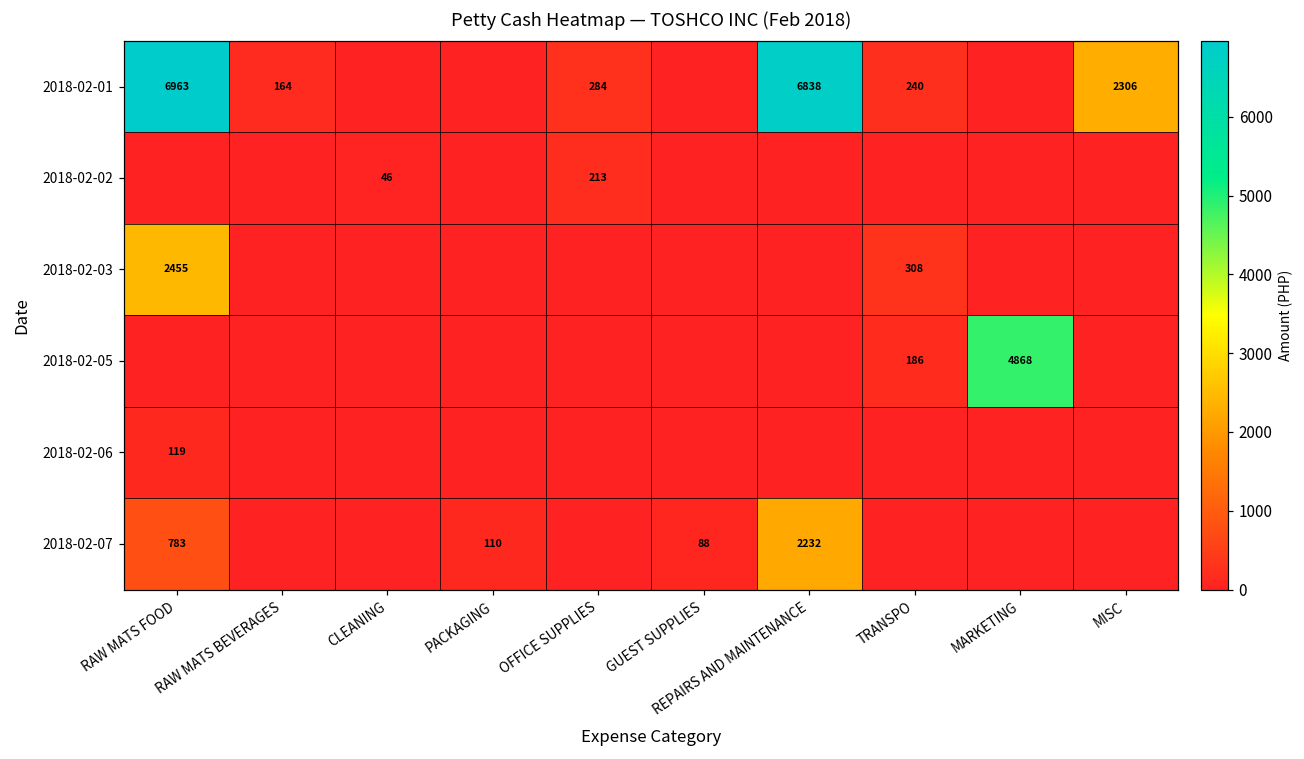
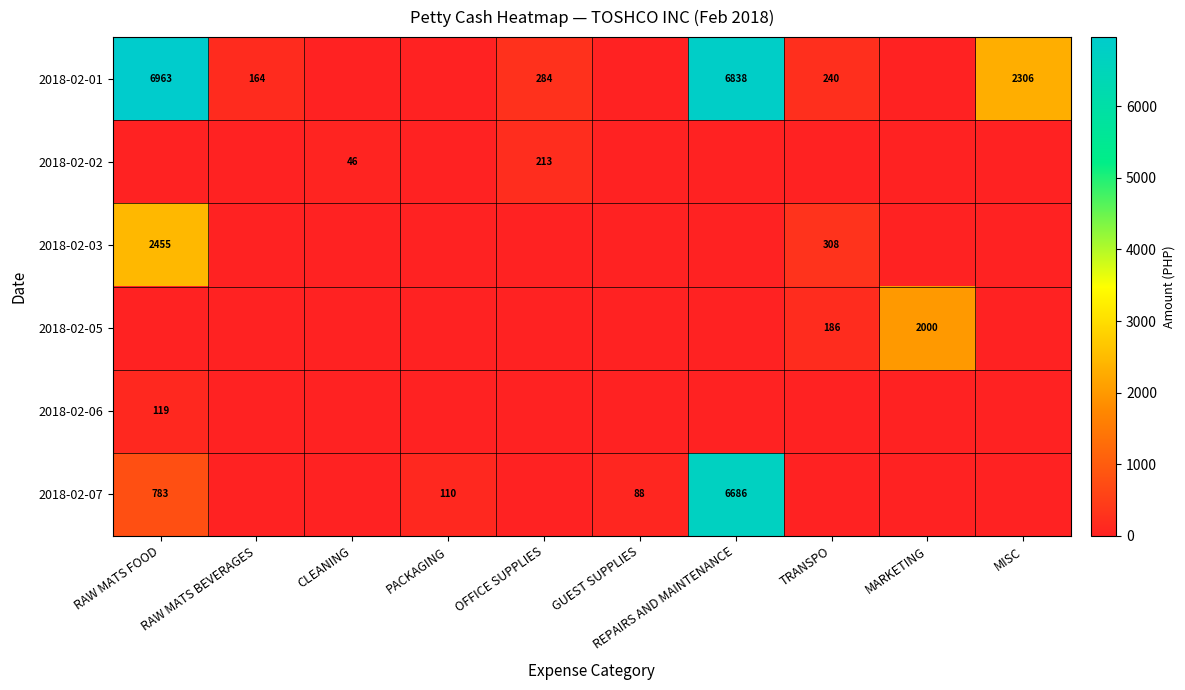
2018-02-05, MARKETING: 4868 -> 2000
2018-02-07, REPAIRS AND MAINTENANCE: 2232 -> 6686
